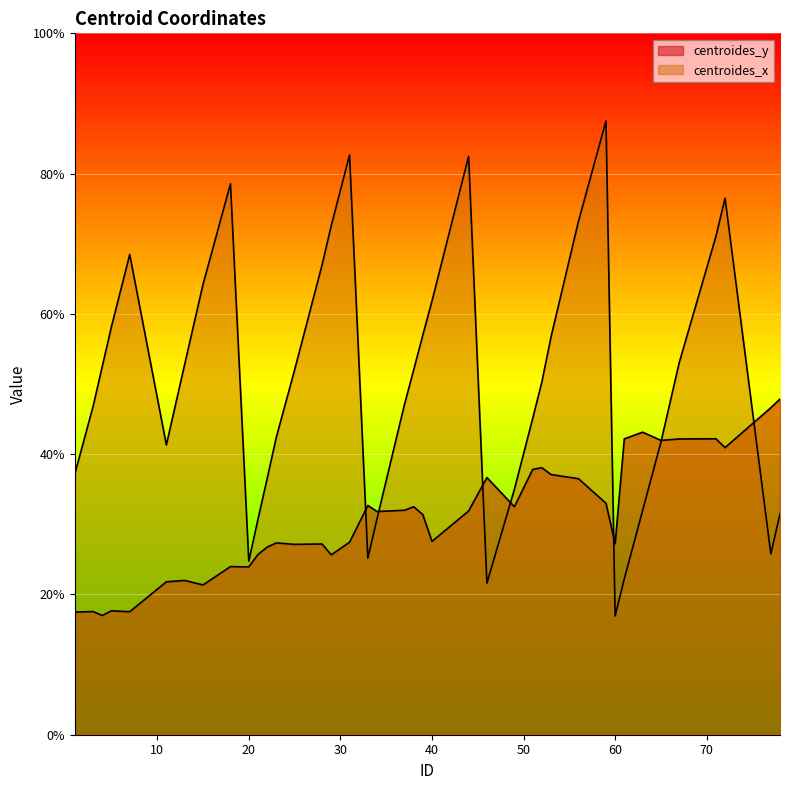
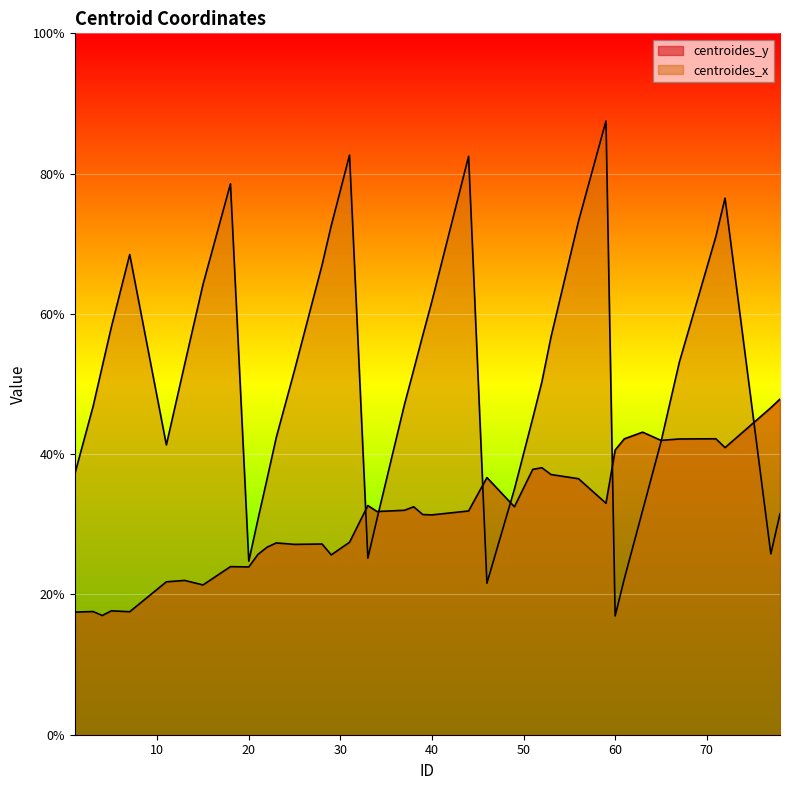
centroides_y, 40: 28% -> 31%
centroides_y, 60: 27% -> 41%
